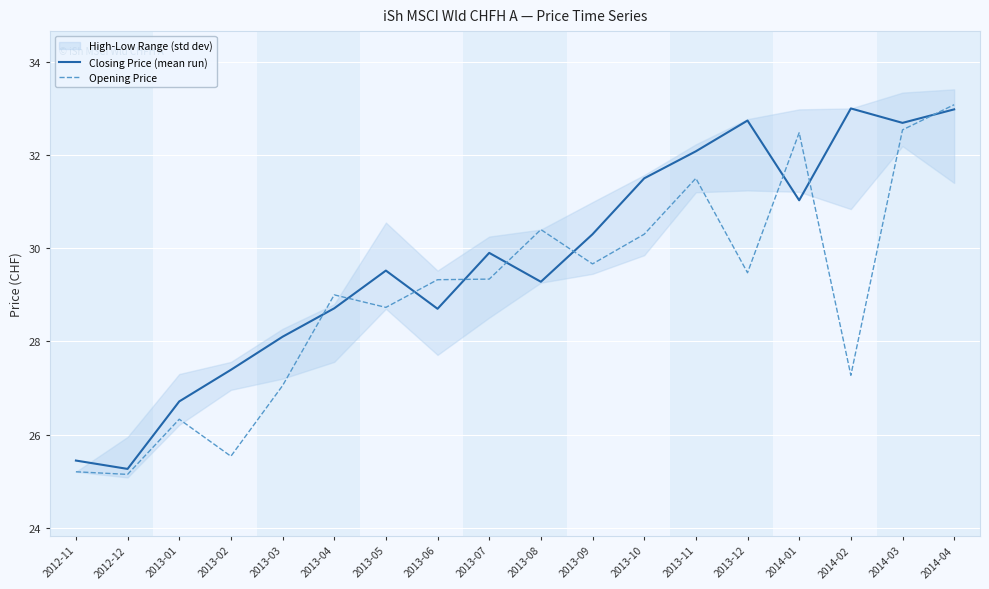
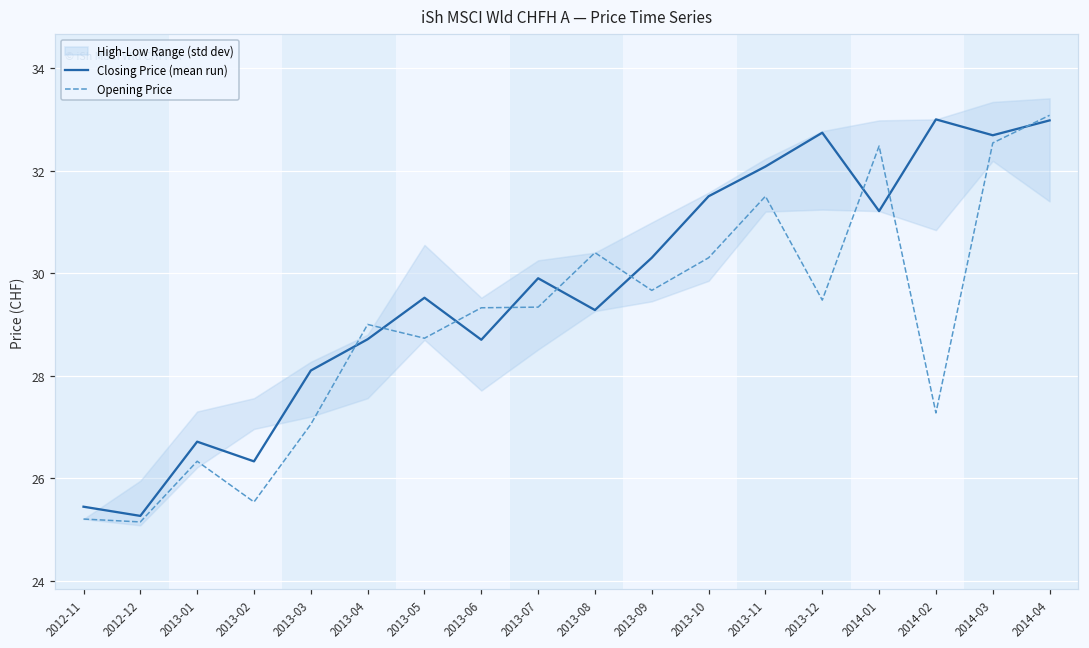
Closing Price (mean run), 2013-02: 27.4 -> 26.3
Closing Price (mean run), 2014-01: 31.0 -> 31.2
